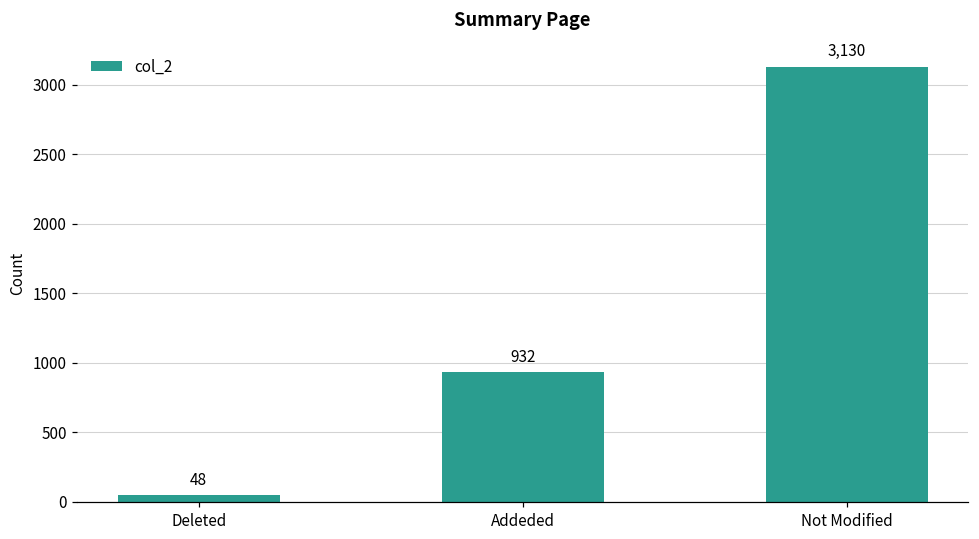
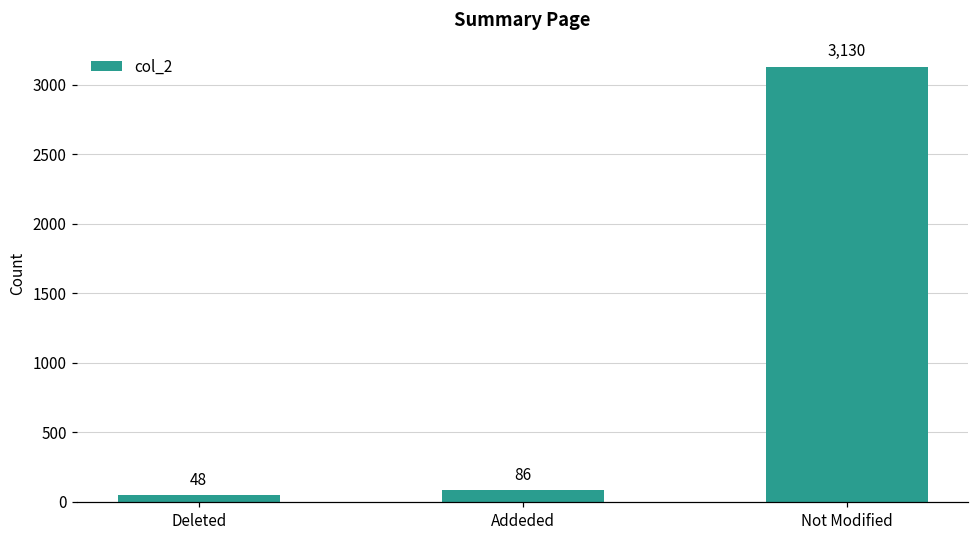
Addeded: 932 -> 86
